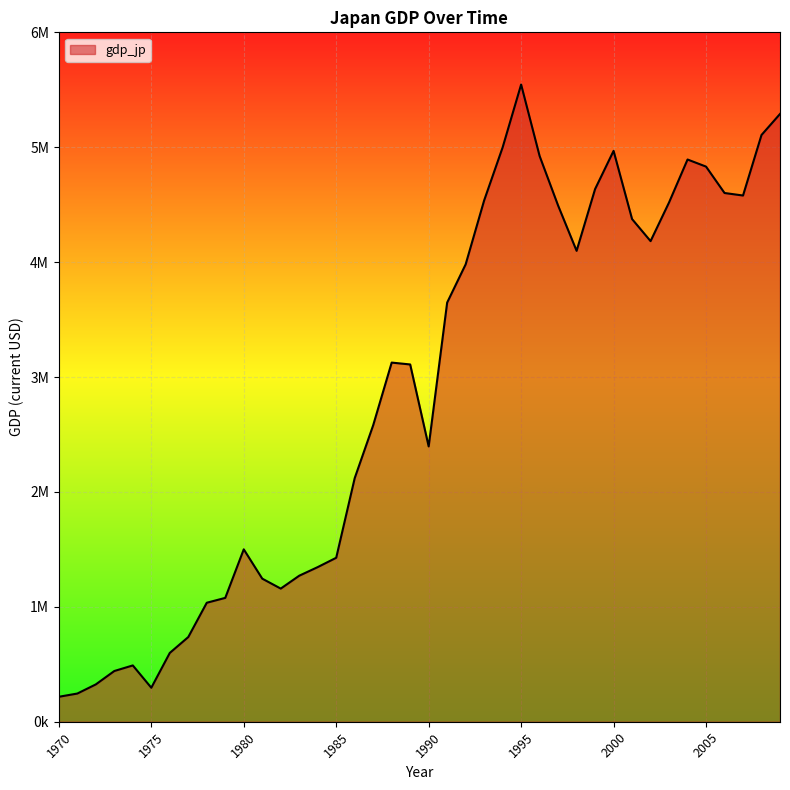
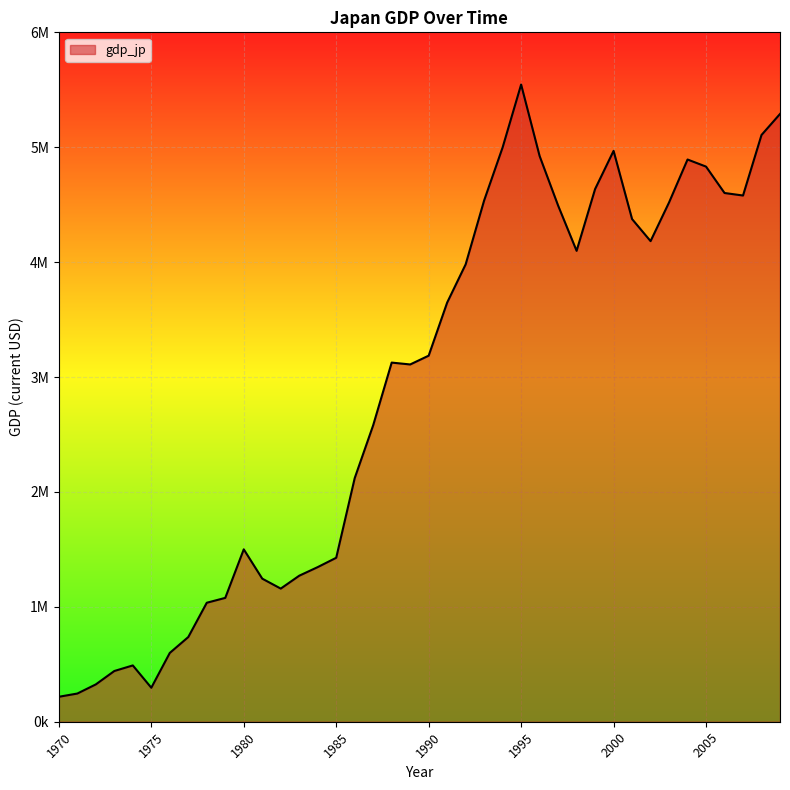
1990: 2400000 -> 3190000
